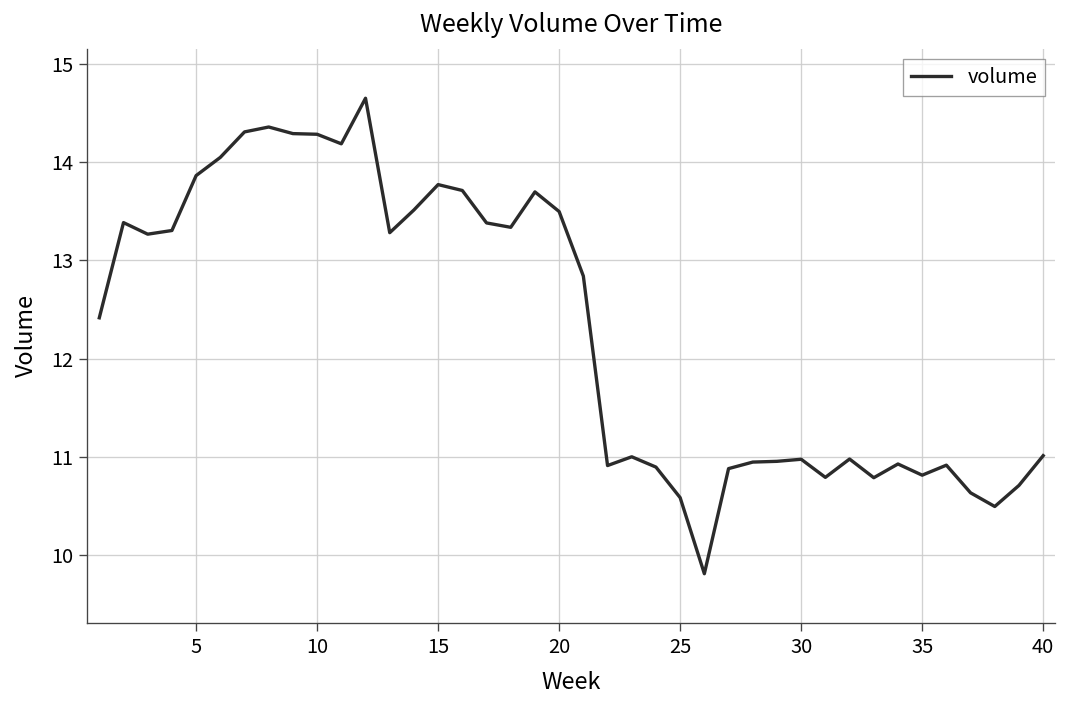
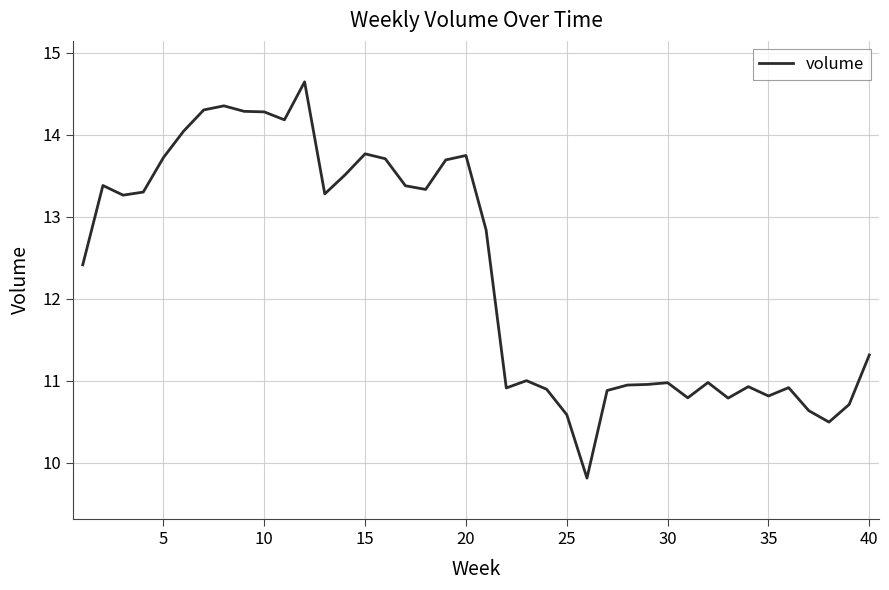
5: 13.9 -> 13.7
20: 13.5 -> 13.7
40: 11.0 -> 11.3
